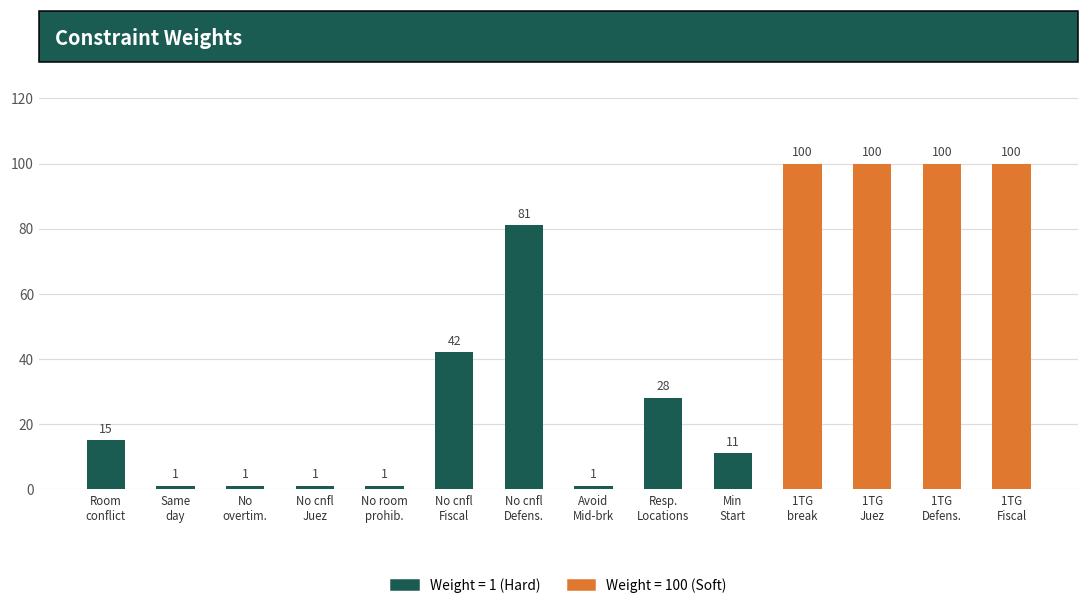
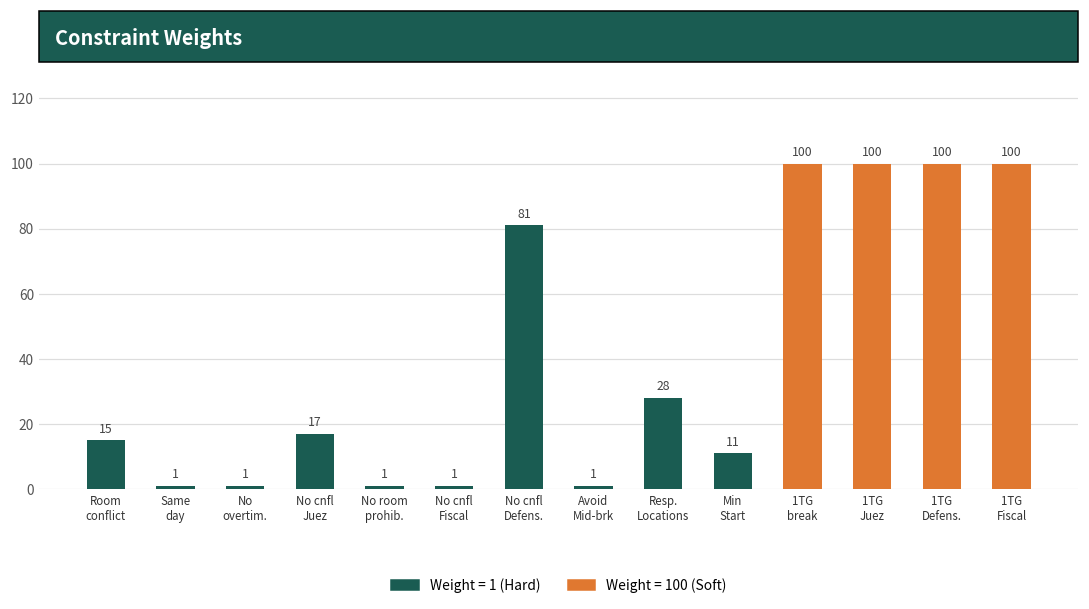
No cnfl Juez: 1 -> 17
No cnfl Fiscal: 42 -> 1
